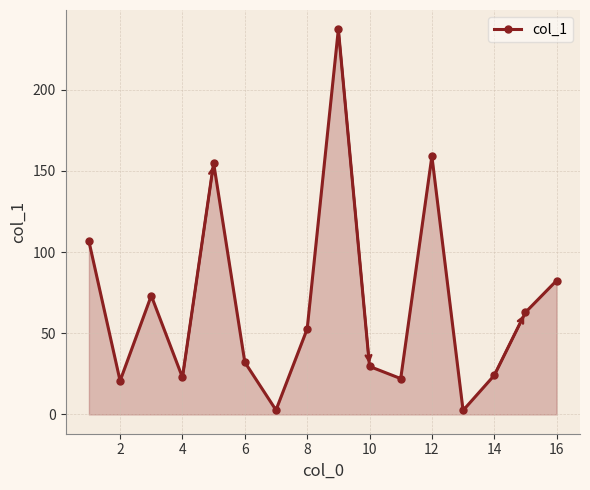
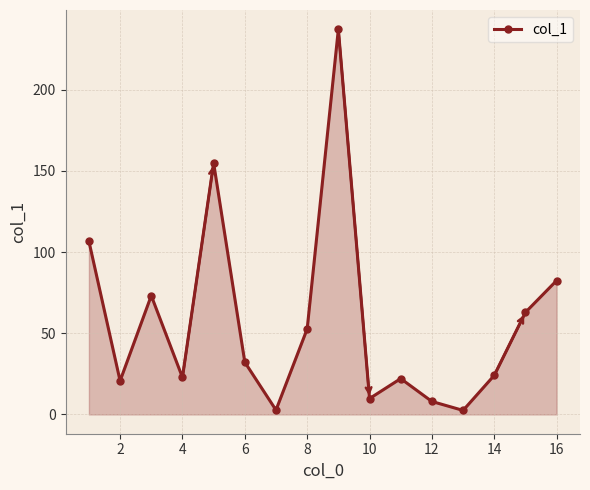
10: 30 -> 10
12: 159 -> 8
